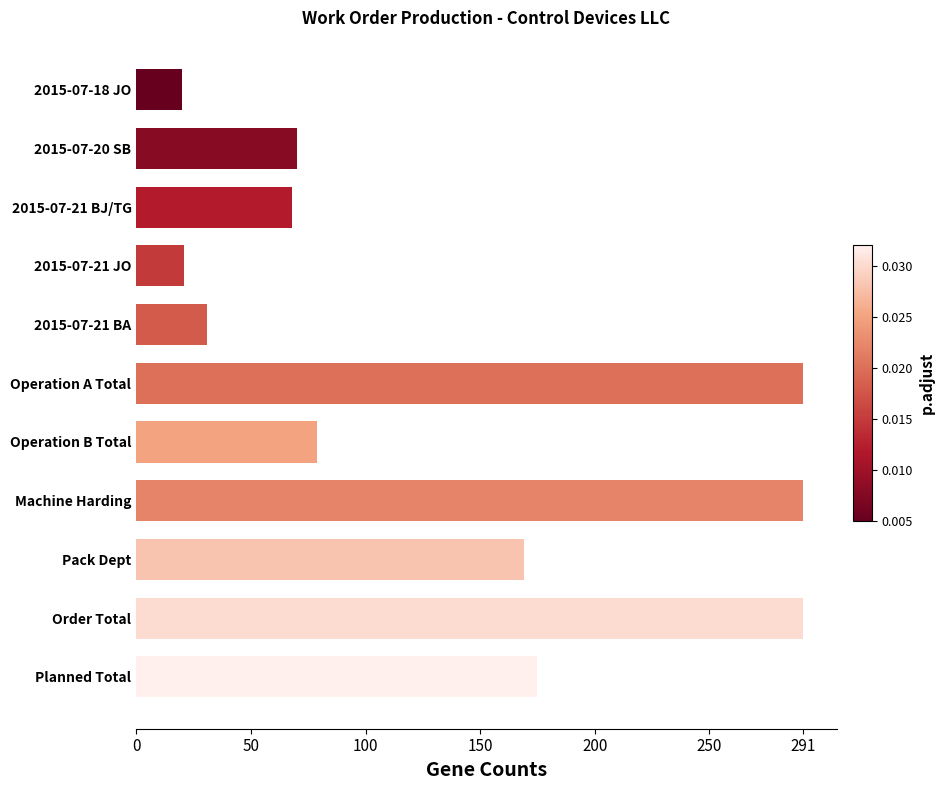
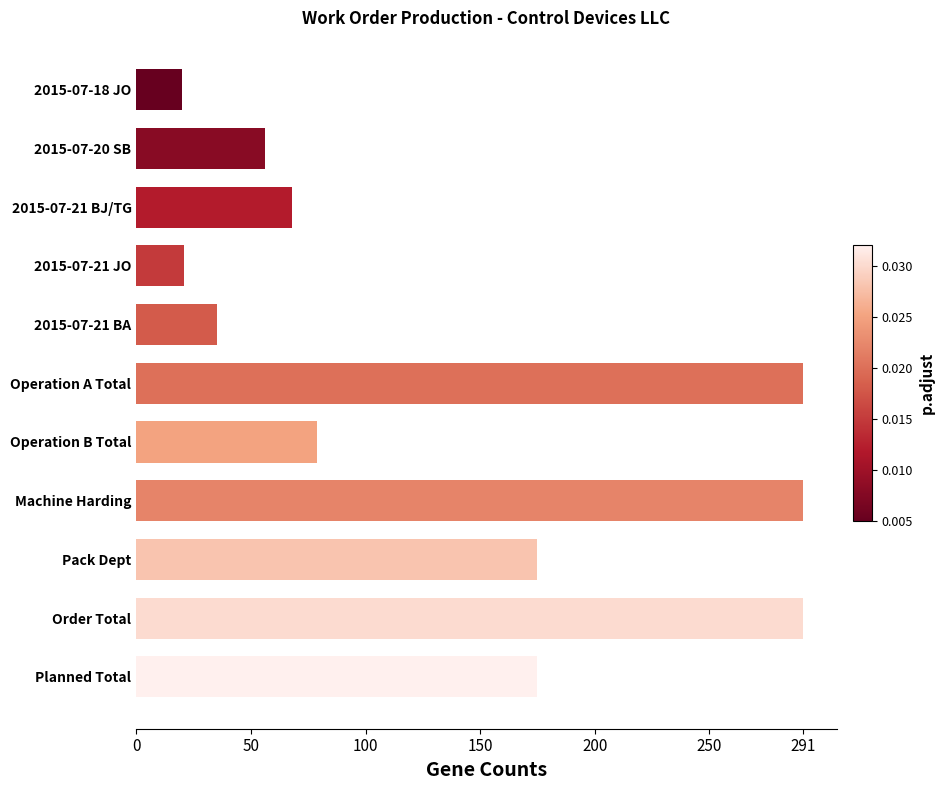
2015-07-20 SB: 70 -> 56
2015-07-21 BA: 31 -> 35
Pack Dept: 169 -> 175
